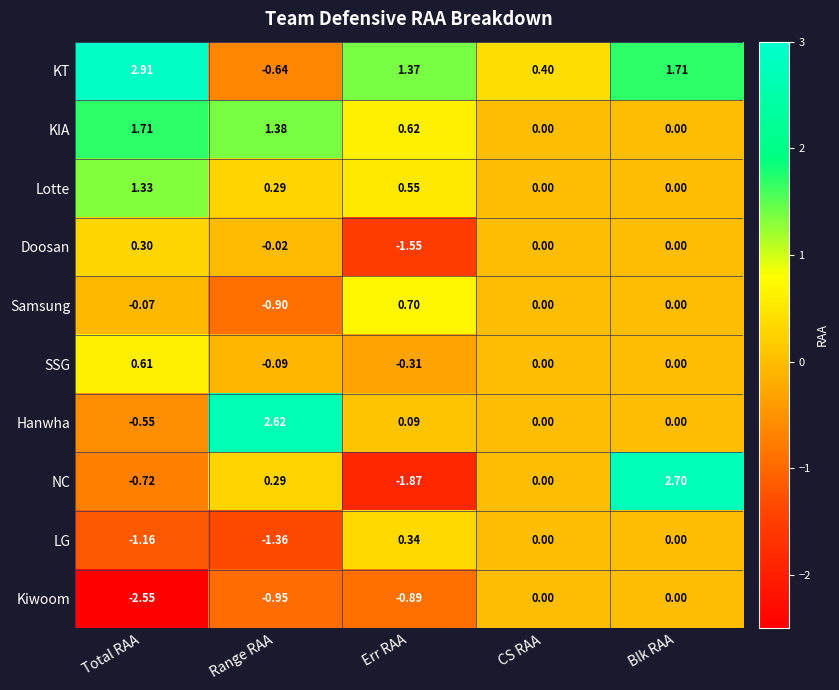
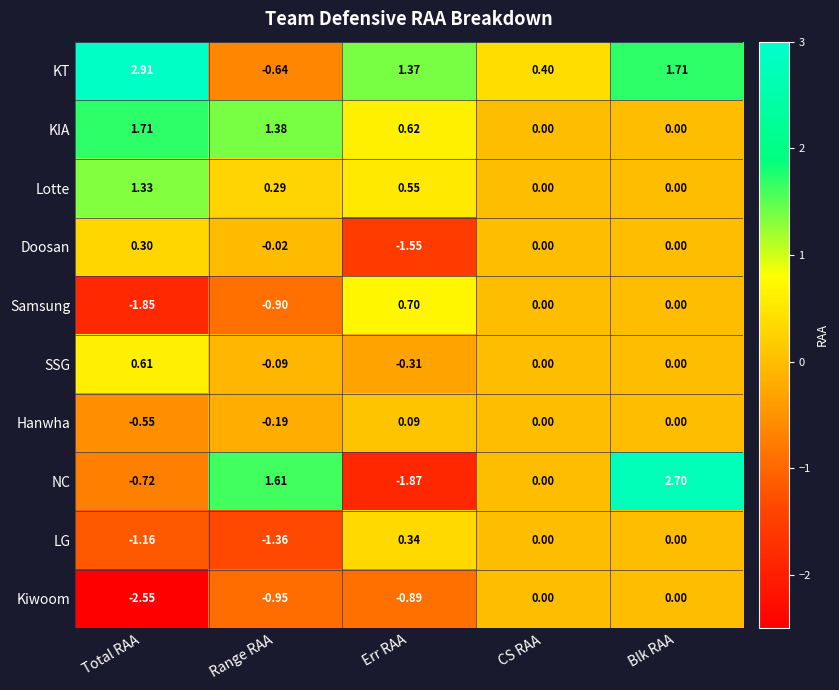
Samsung, Total RAA: -0.07 -> -1.85
Hanwha, Range RAA: 2.62 -> -0.19
NC, Range RAA: 0.29 -> 1.61
